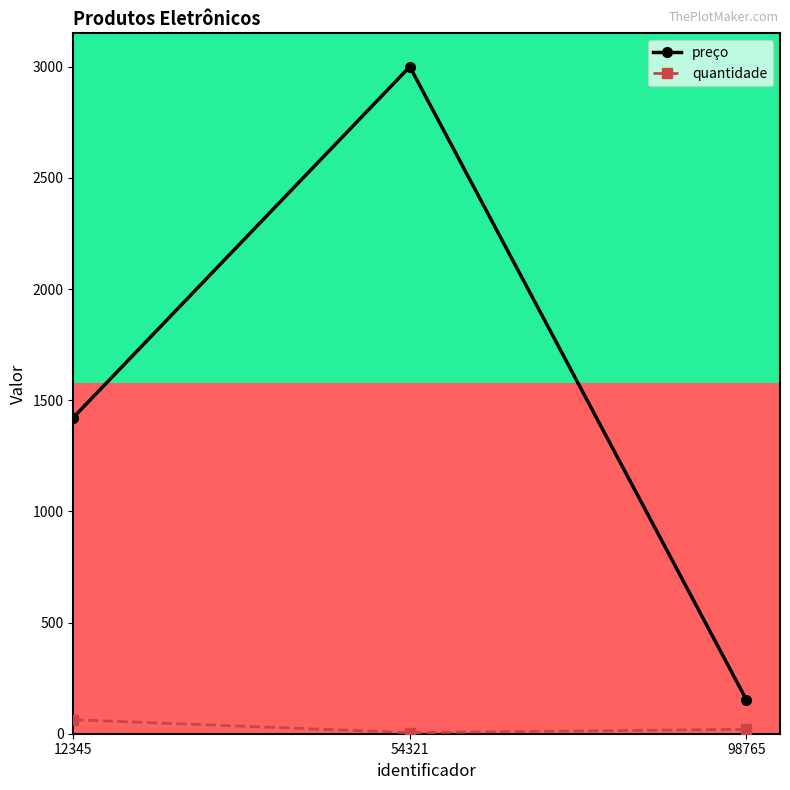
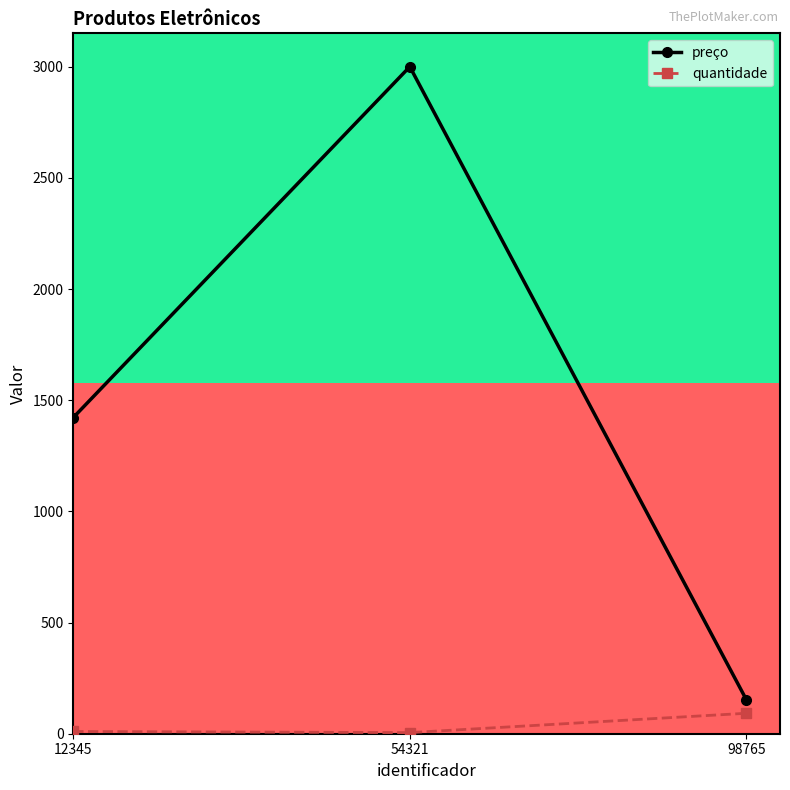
quantidade, 12345: 60 -> 10
quantidade, 98765: 20 -> 90
